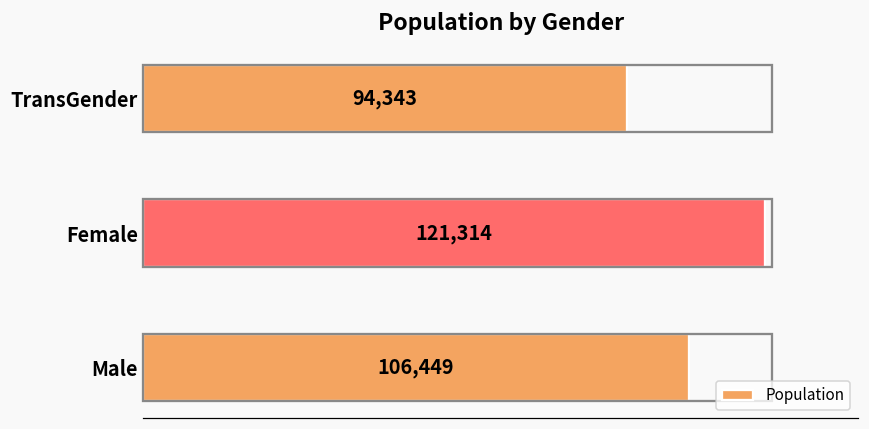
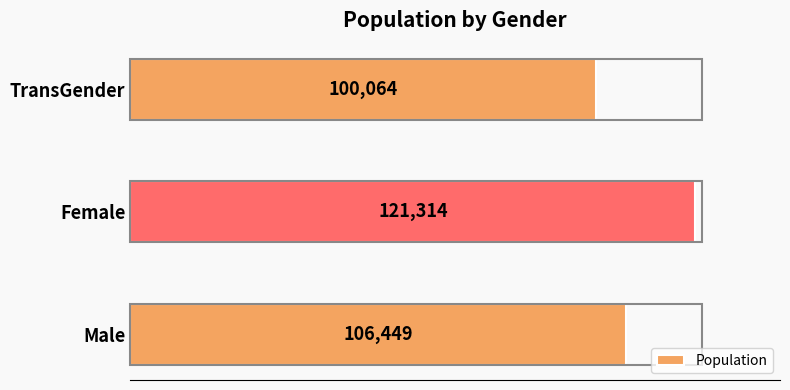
TransGender: 94,343 -> 100,064
